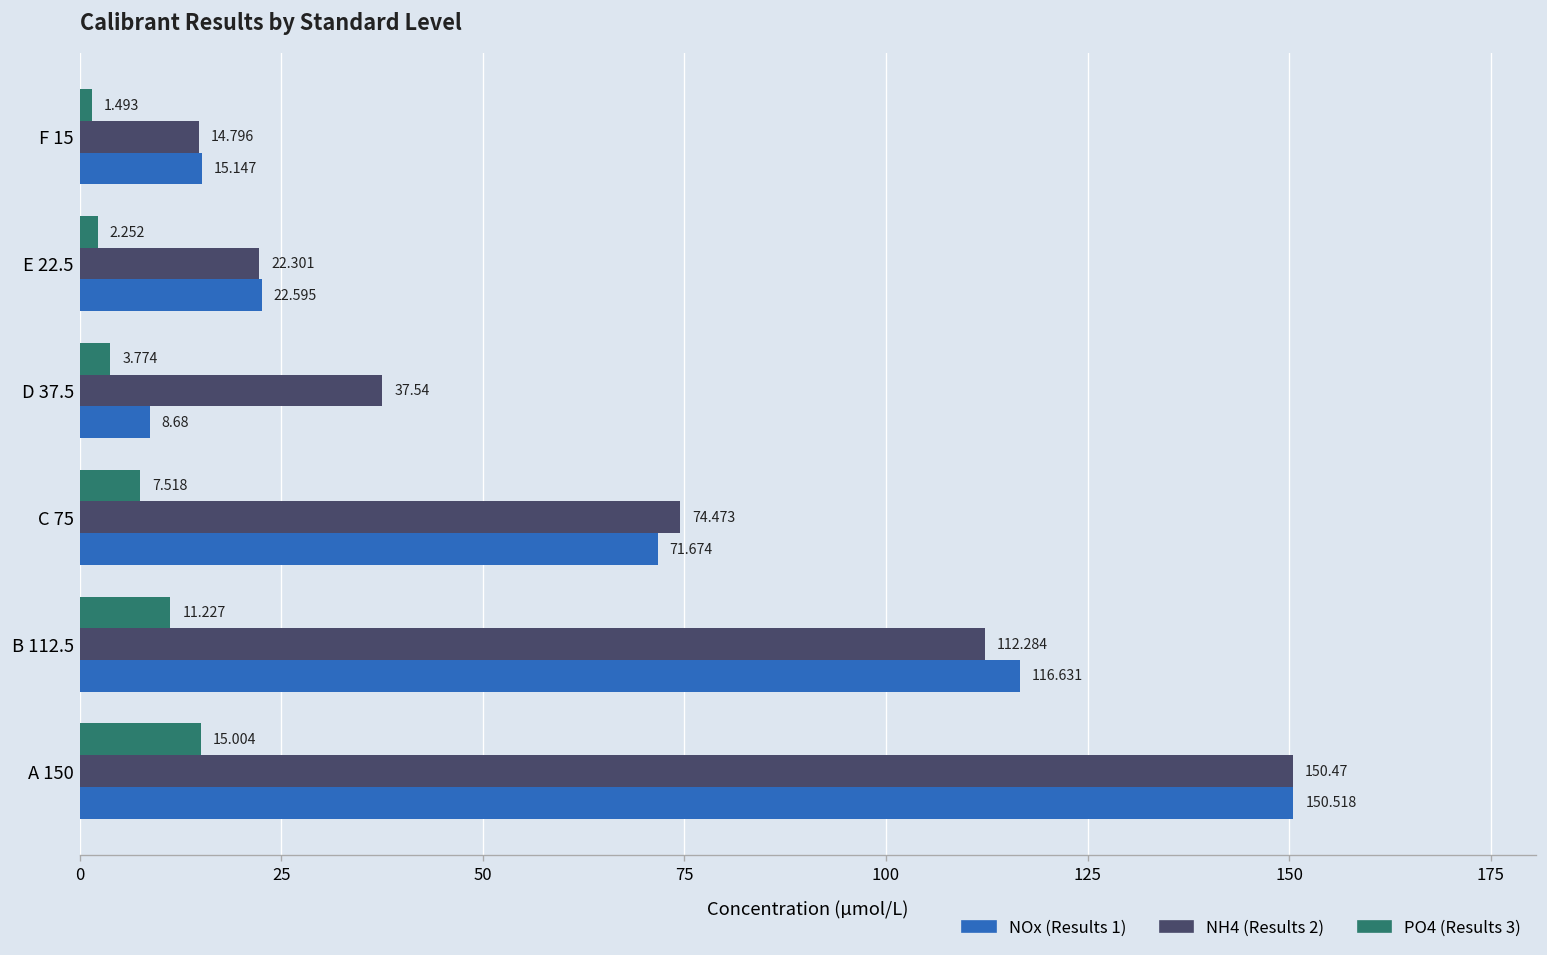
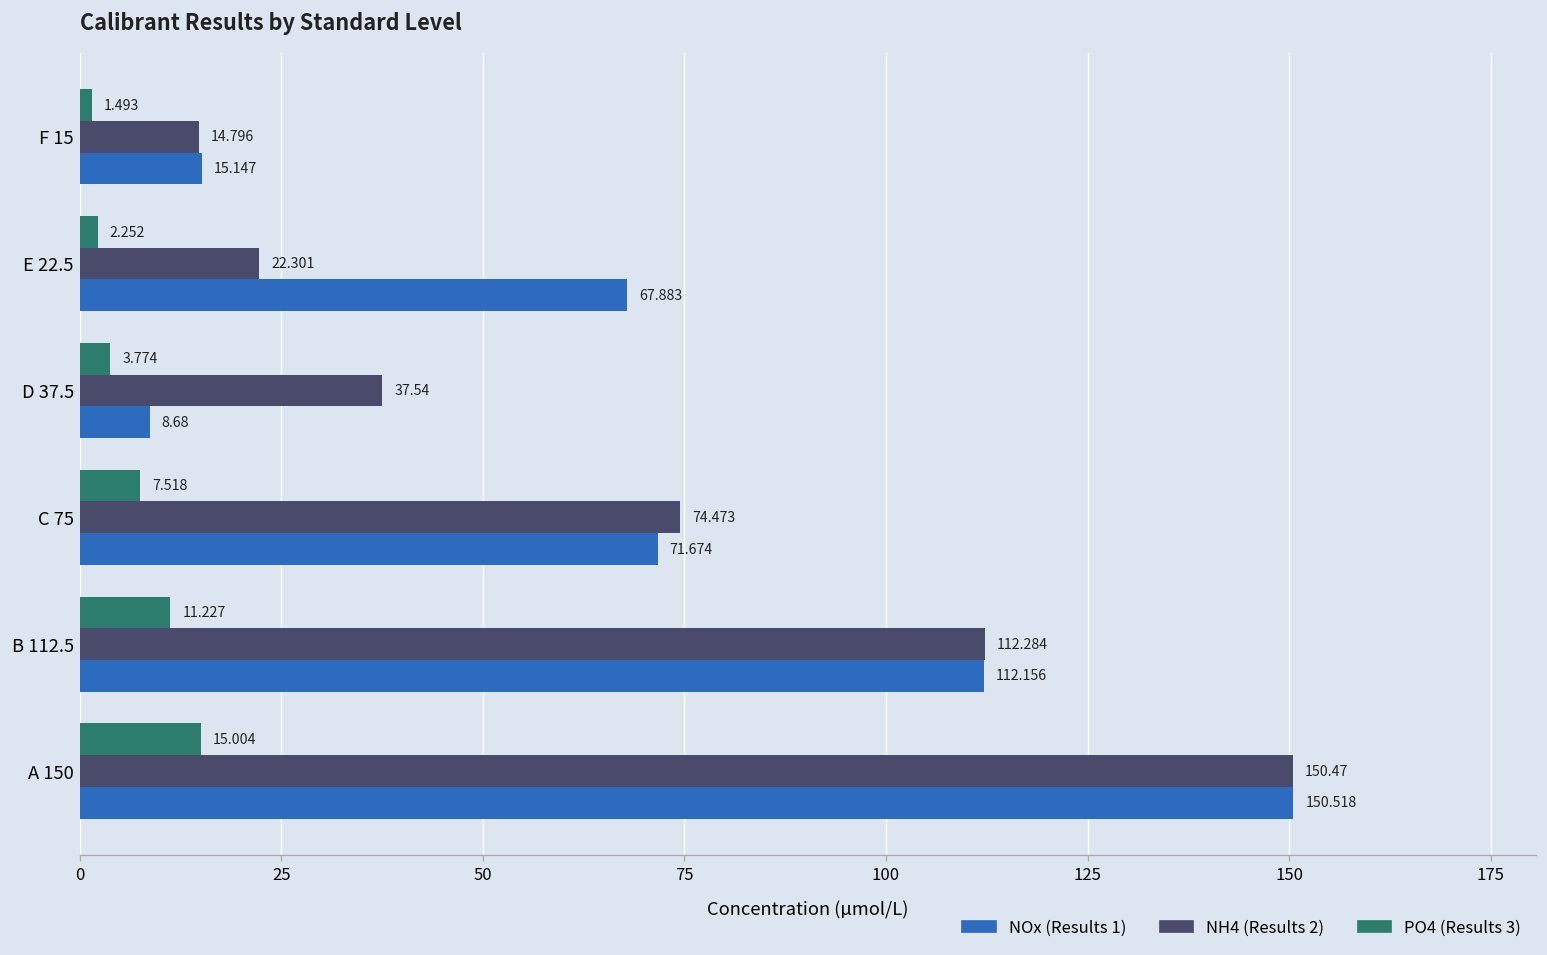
NOx (Results 1), E 22.5: 22.595 -> 67.883
NOx (Results 1), B 112.5: 116.631 -> 112.156
